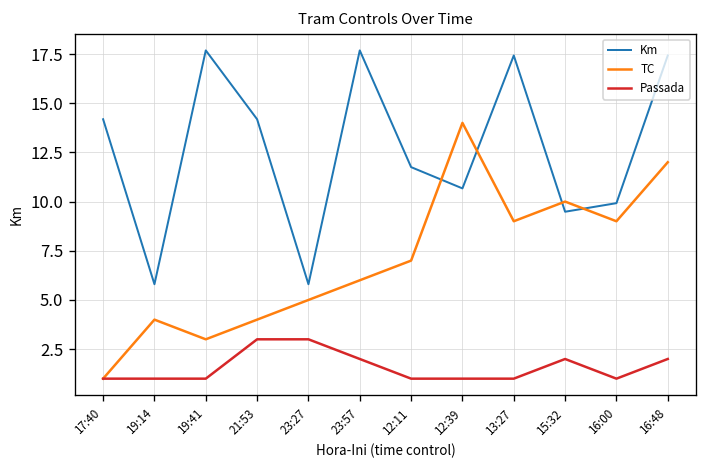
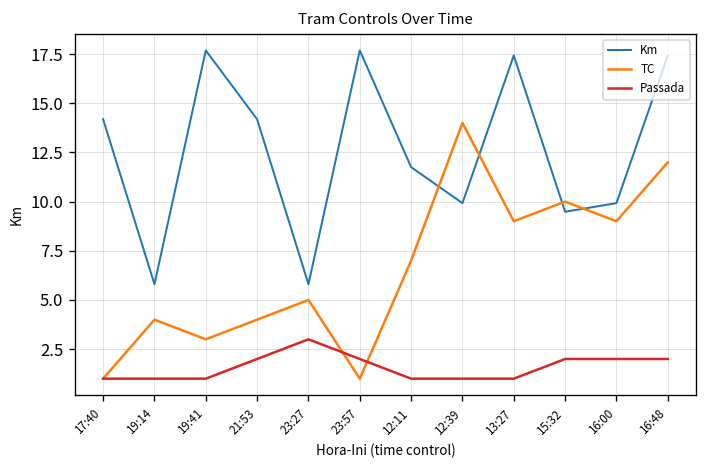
Passada, 21:53: 3 -> 2
TC, 23:57: 6 -> 1
Km, 12:39: 10.7 -> 9.9
Passada, 16:00: 1 -> 2
